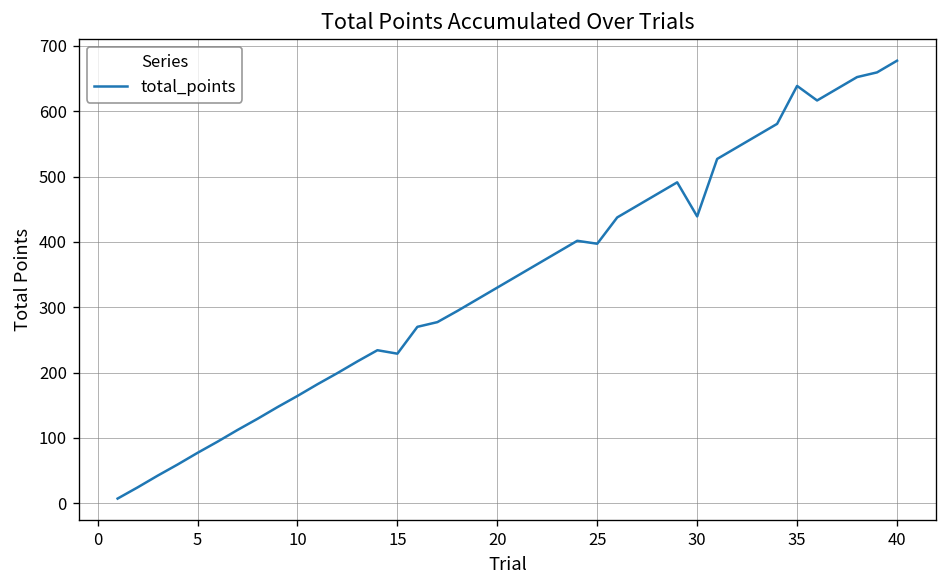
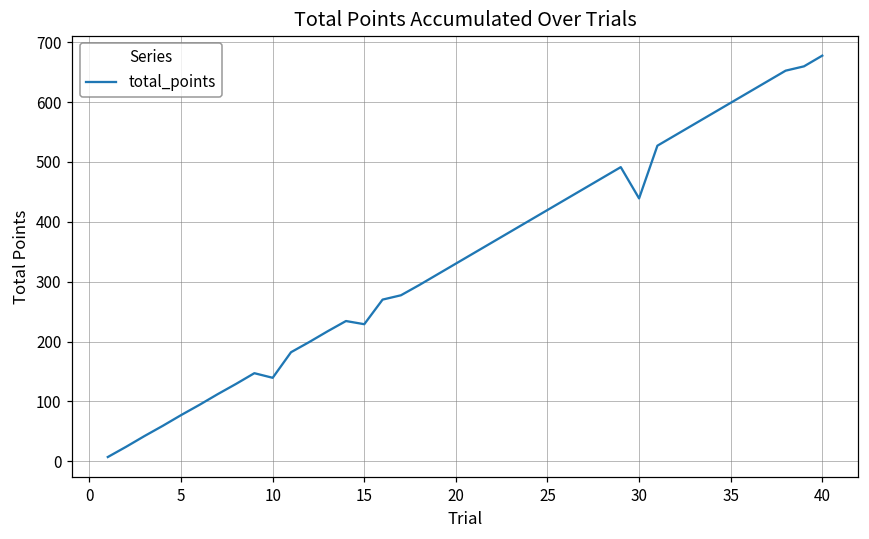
10: 160 -> 140
25: 400 -> 420
35: 640 -> 600
